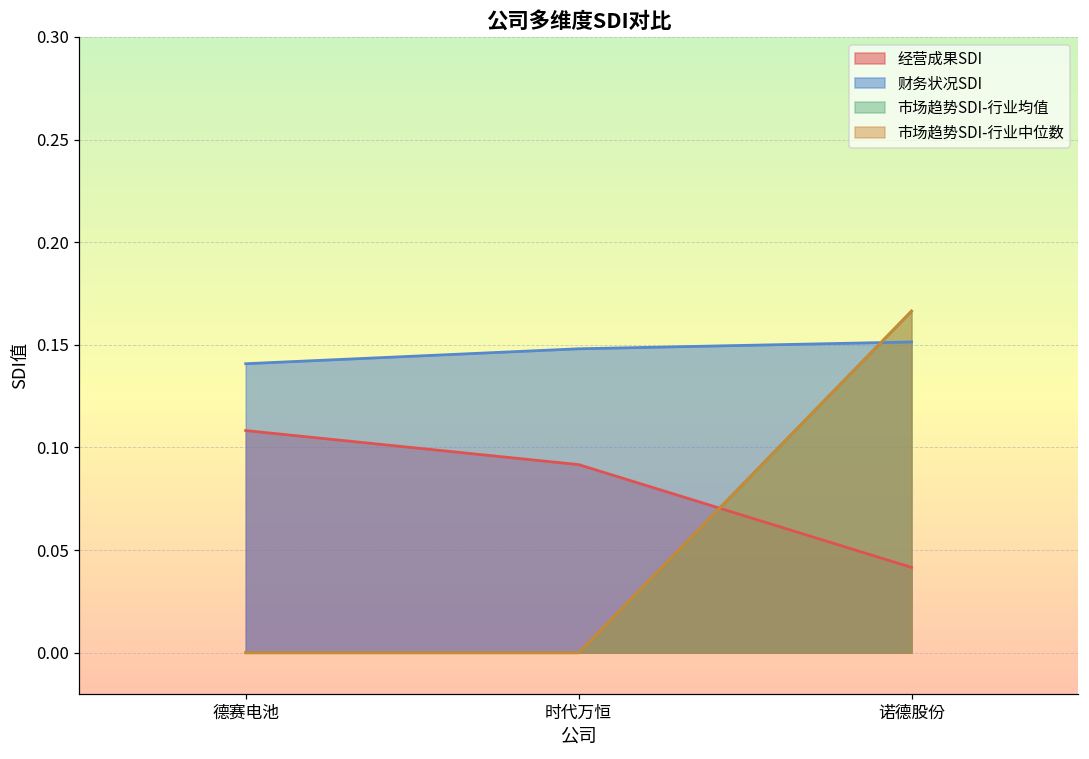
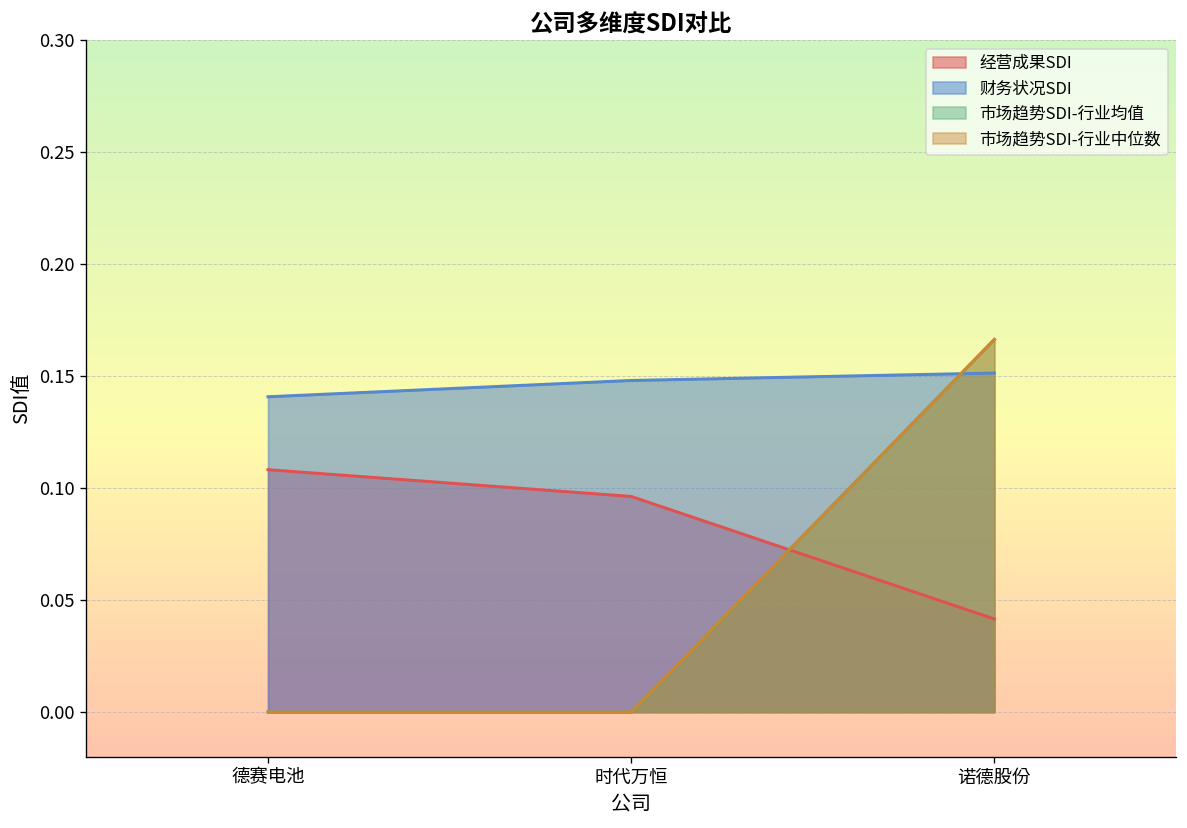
经营成果SDI, 时代万恒: 0.092 -> 0.096
